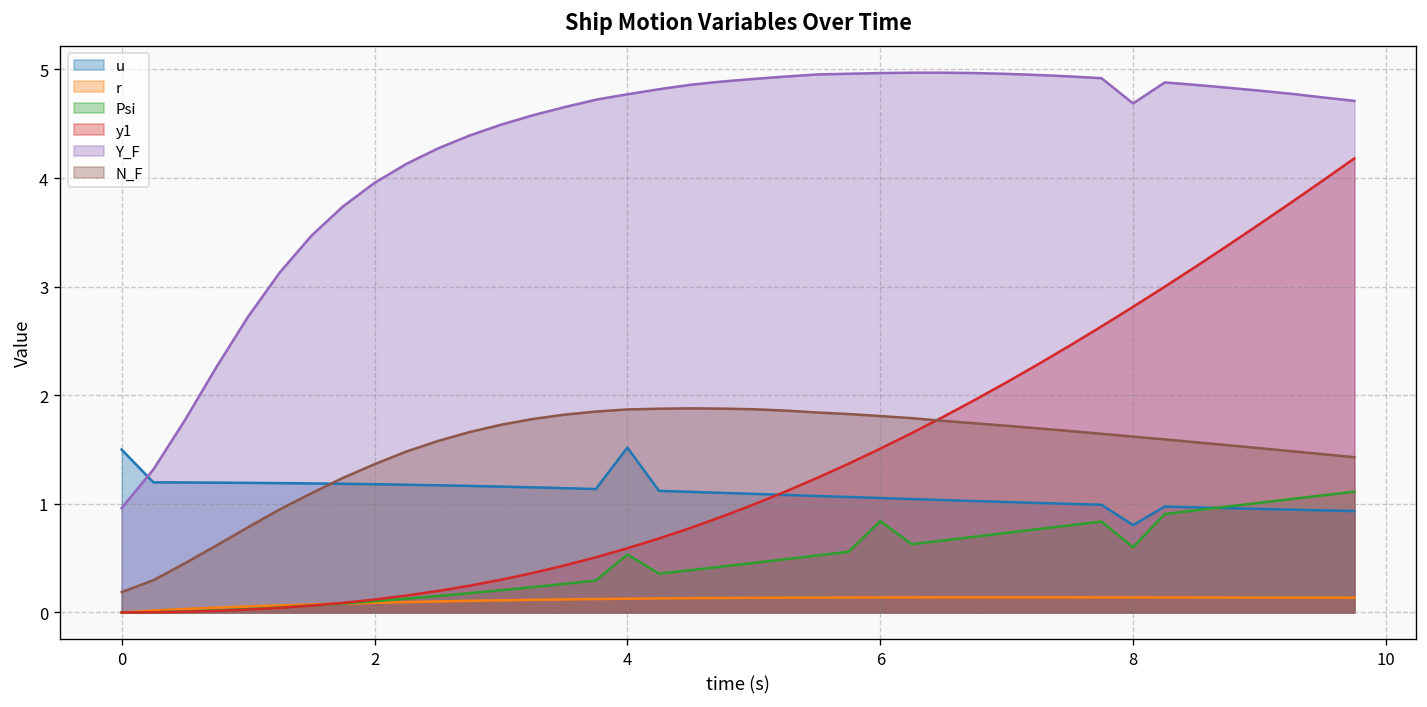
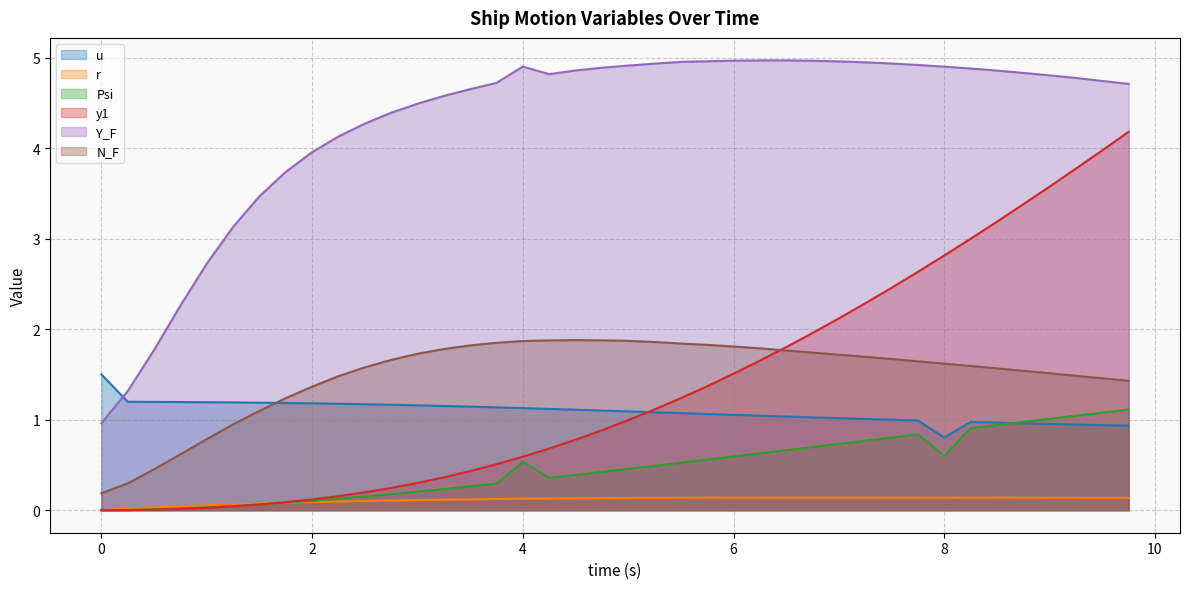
u, 4: 1.5 -> 1.1
Y_F, 4: 4.8 -> 4.9
Psi, 6: 0.8 -> 0.6
Y_F, 8: 4.7 -> 4.9
